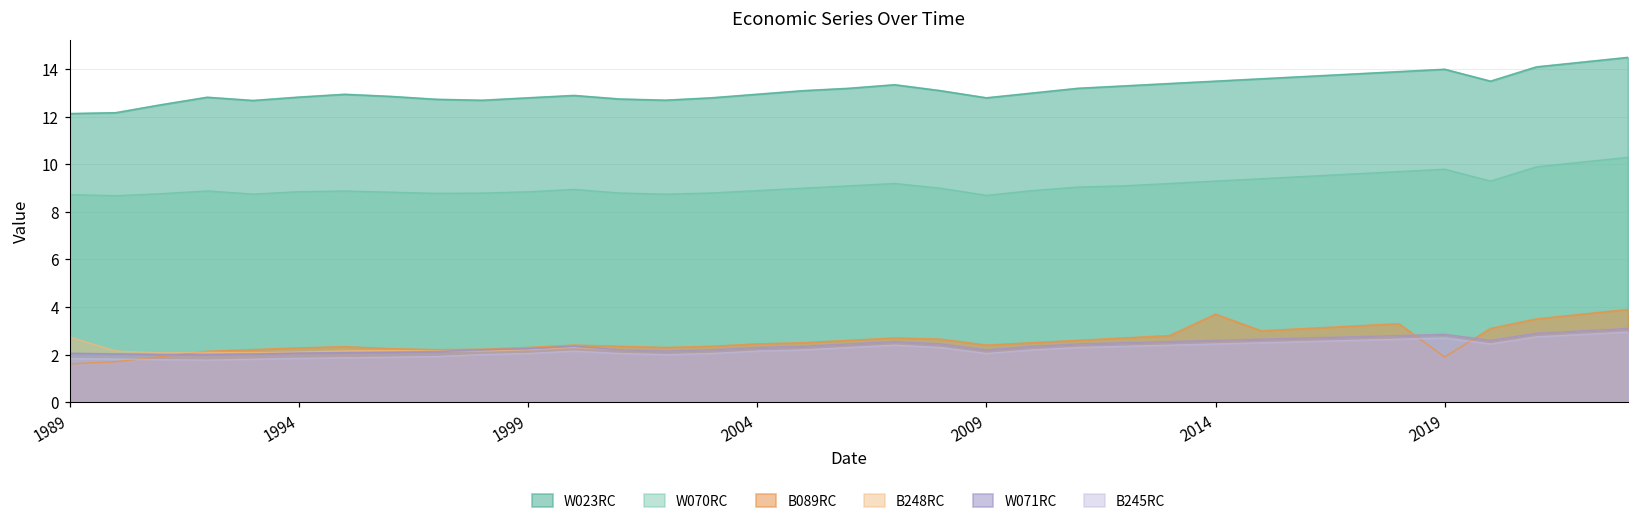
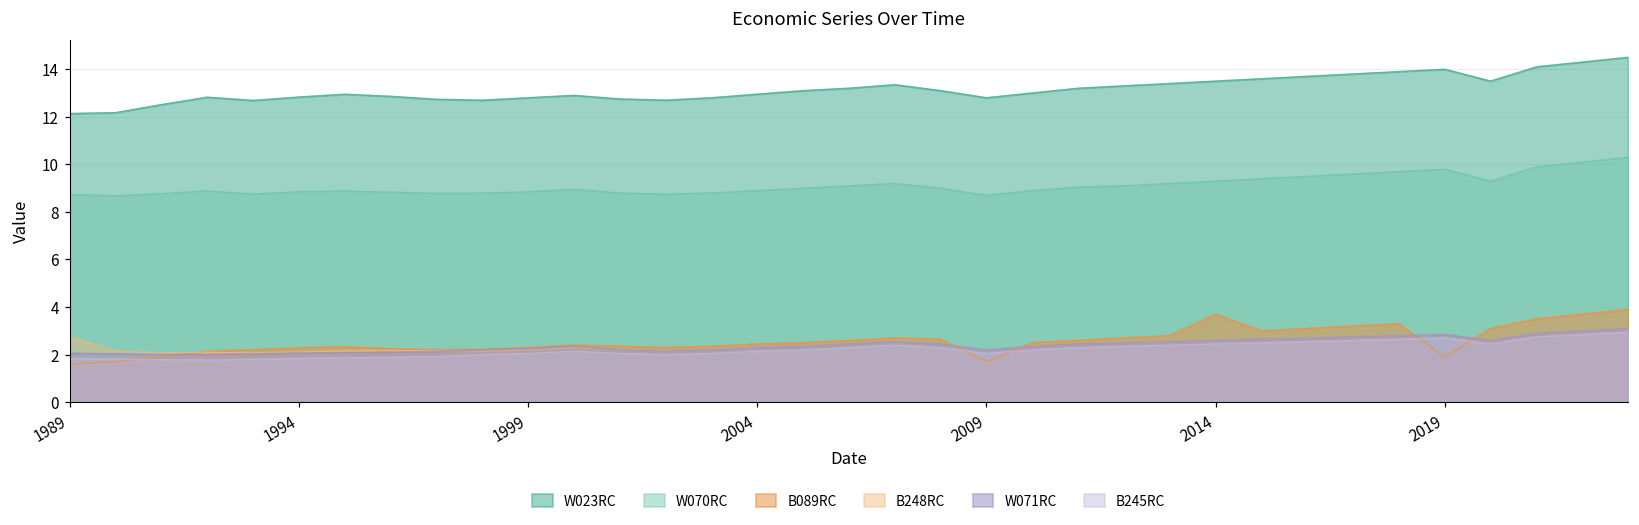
B089RC, 2009: 2.4 -> 1.7
